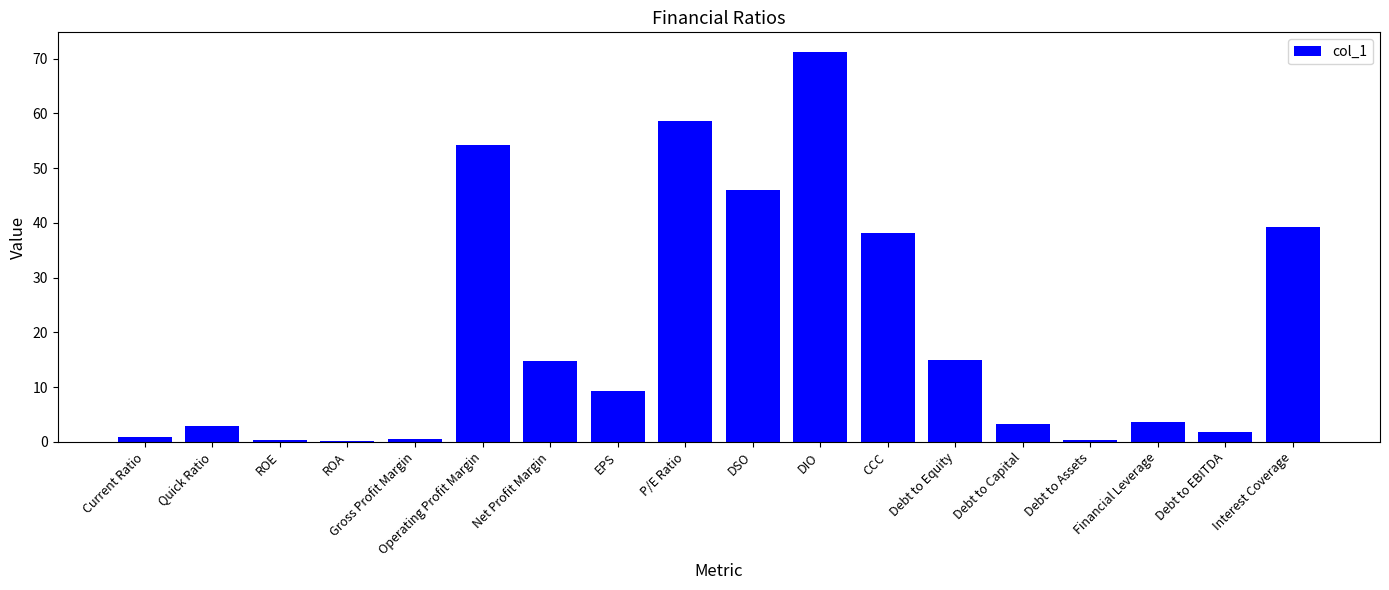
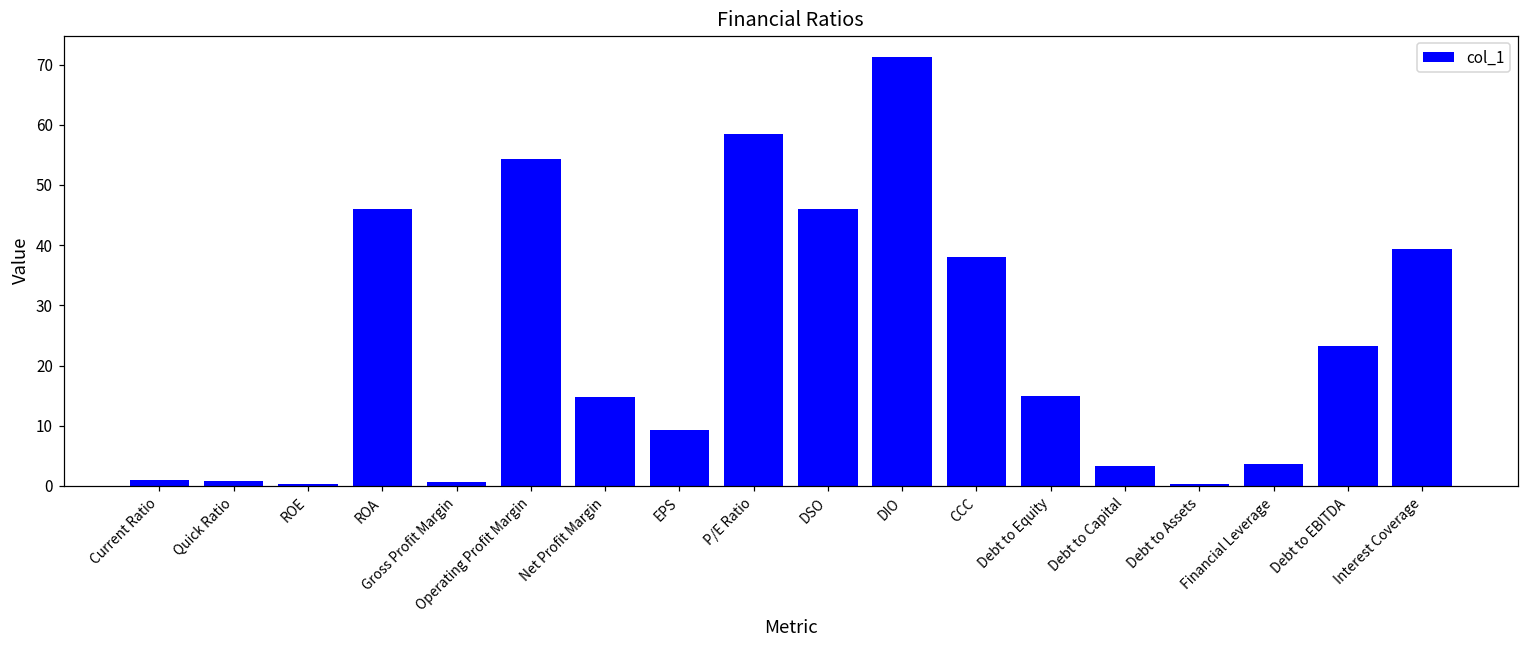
Quick Ratio: 3 -> 1
ROA: 0 -> 46
Debt to EBITDA: 2 -> 23
